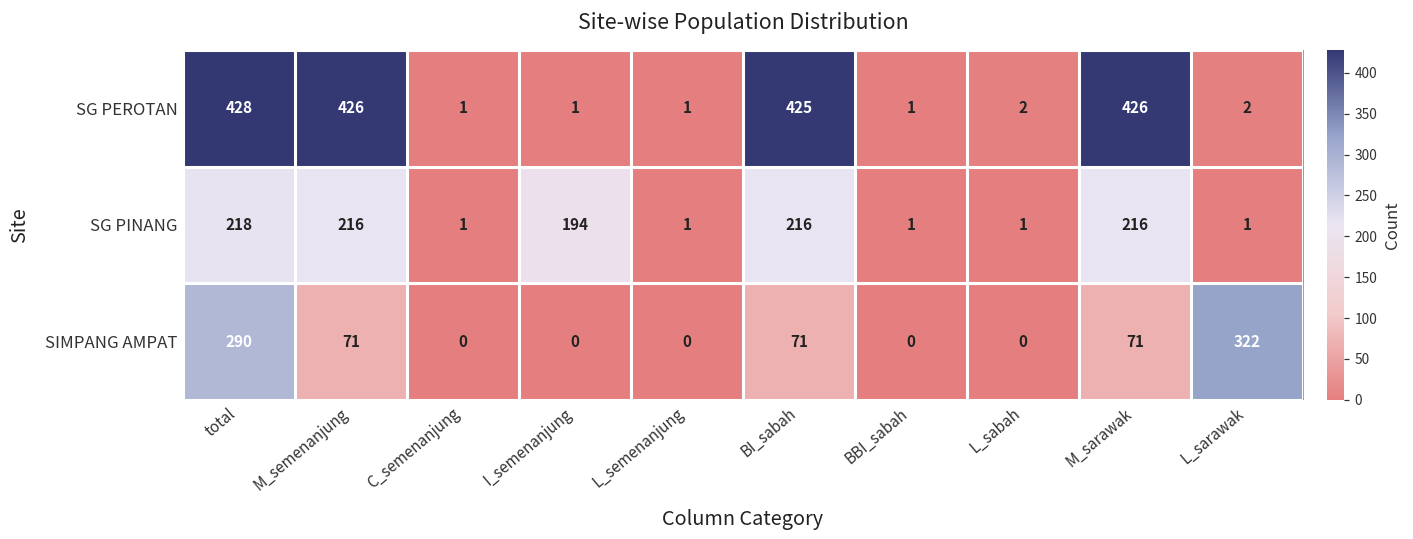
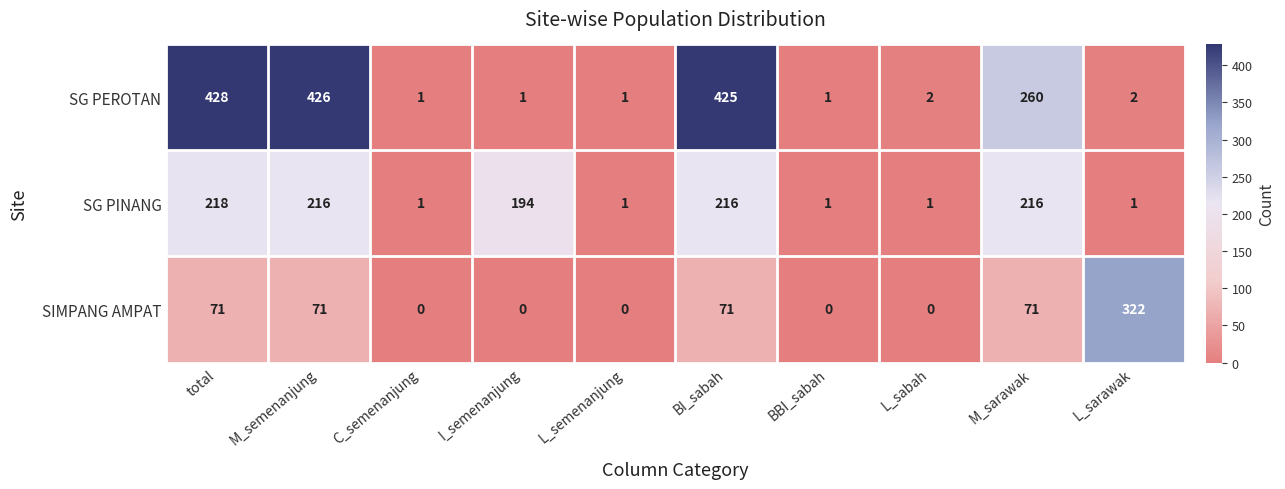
SG PEROTAN, M_sarawak: 426 -> 260
SIMPANG AMPAT, total: 290 -> 71
